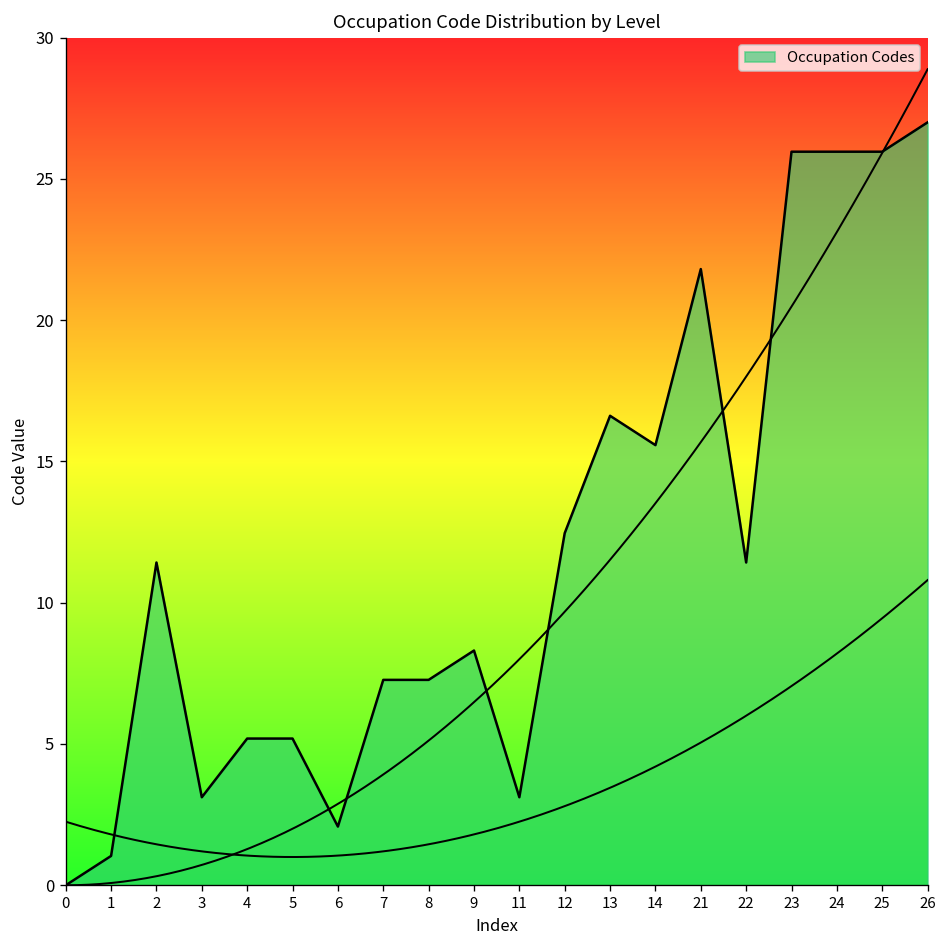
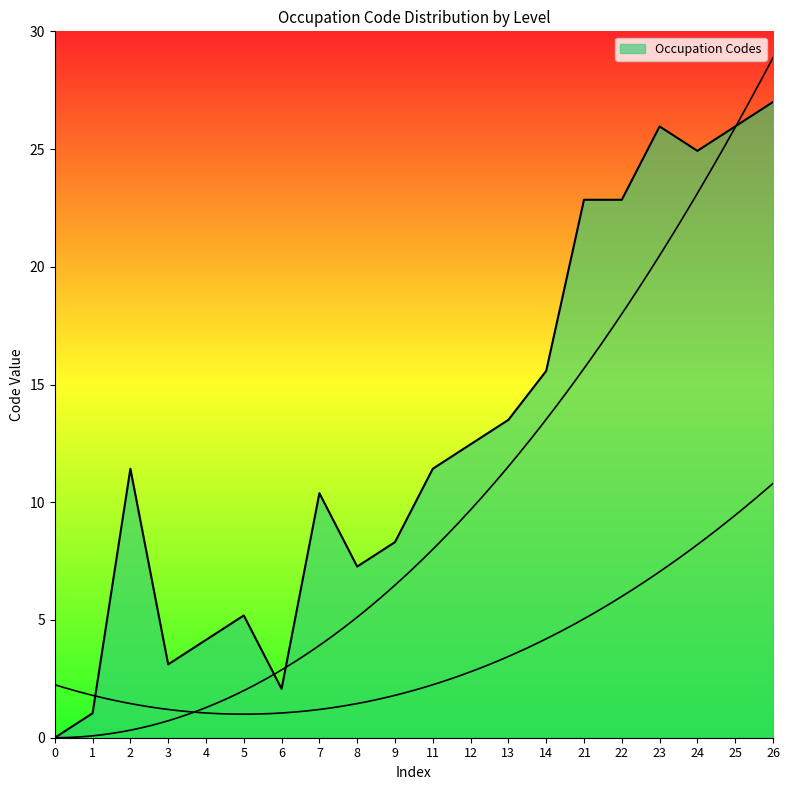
Occupation Codes, 4: 5.2 -> 4.2
Occupation Codes, 7: 7.3 -> 10.4
Occupation Codes, 11: 3.1 -> 11.4
Occupation Codes, 13: 16.6 -> 13.5
Occupation Codes, 21: 21.8 -> 22.8
Occupation Codes, 22: 11.4 -> 22.8
Occupation Codes, 24: 26.0 -> 24.9
